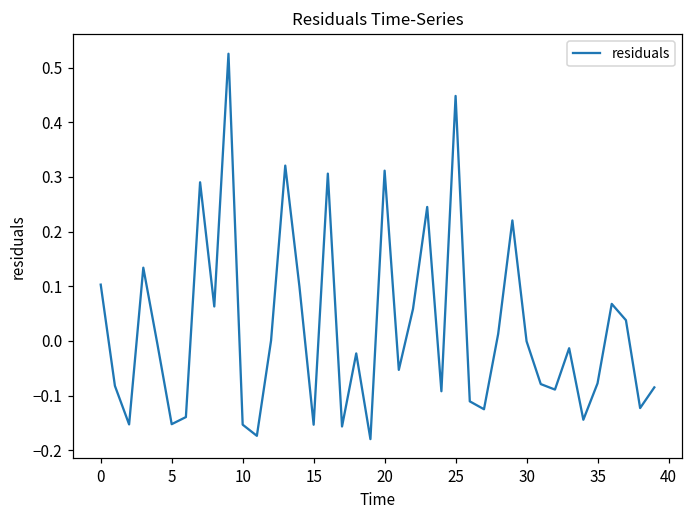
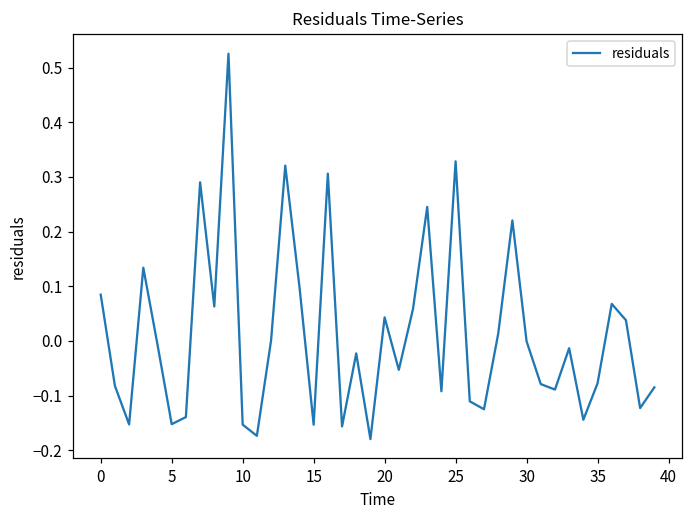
0: 0.10 -> 0.08
20: 0.31 -> 0.04
25: 0.45 -> 0.33
